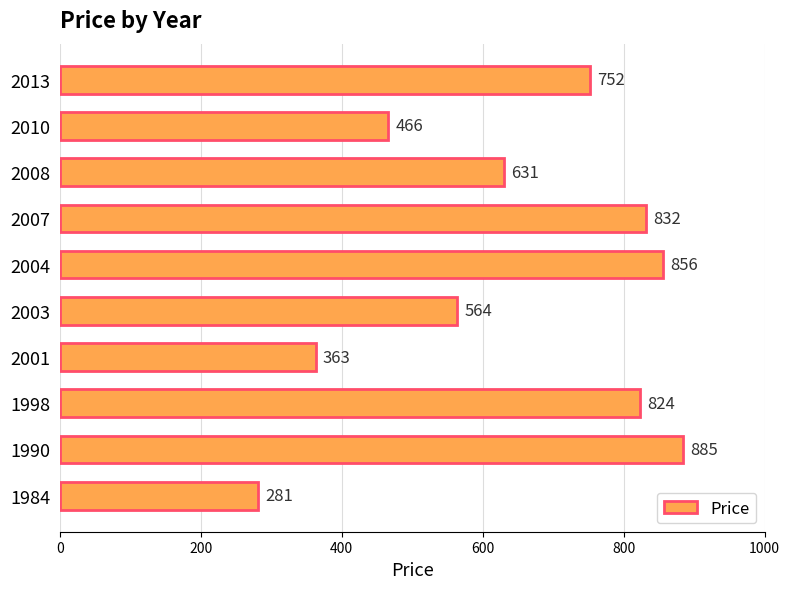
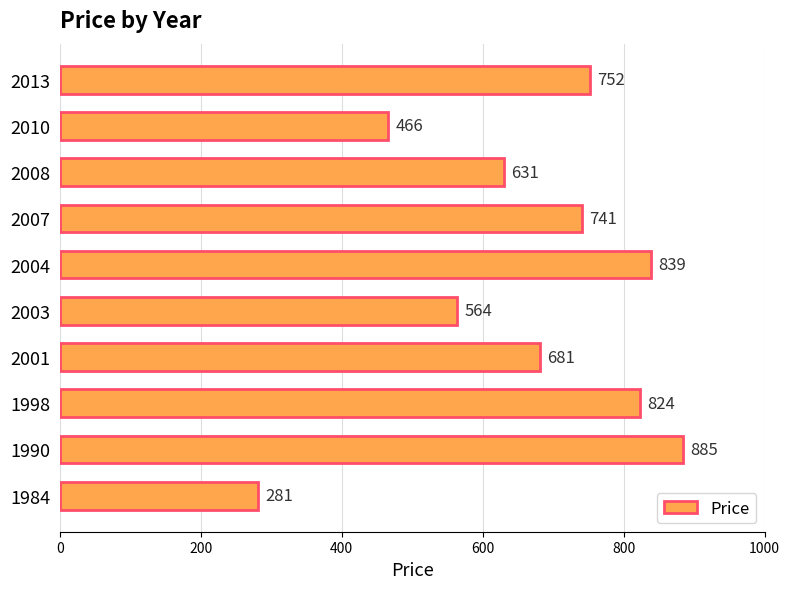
2007: 832 -> 741
2004: 856 -> 839
2001: 363 -> 681
